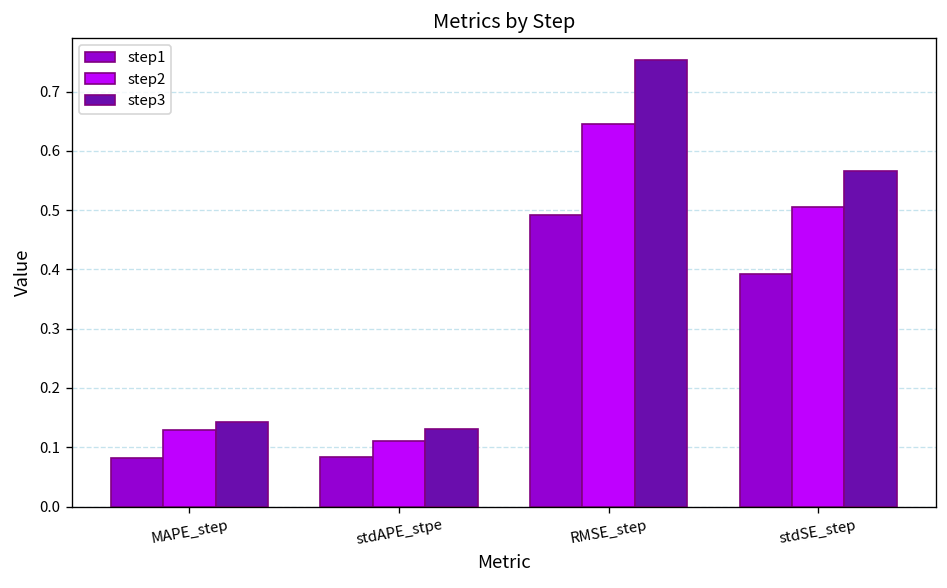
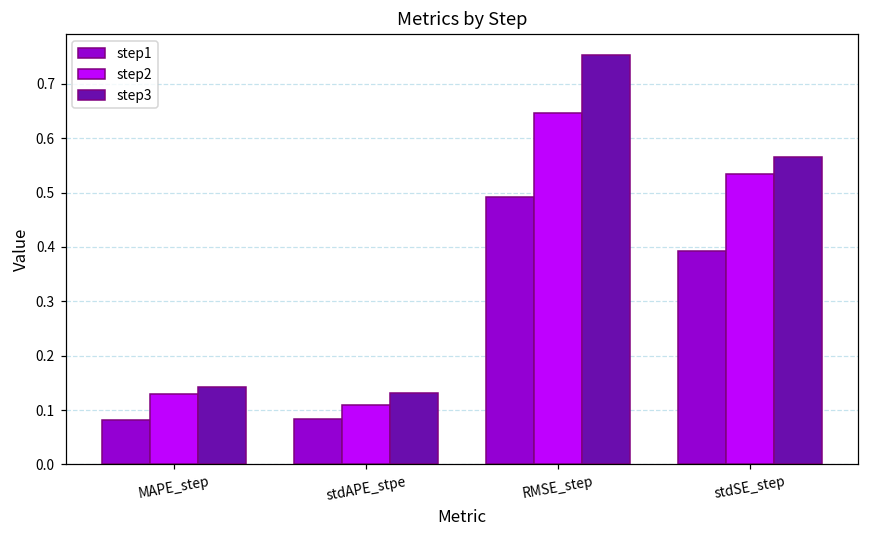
step2, stdSE_step: 0.50 -> 0.53
